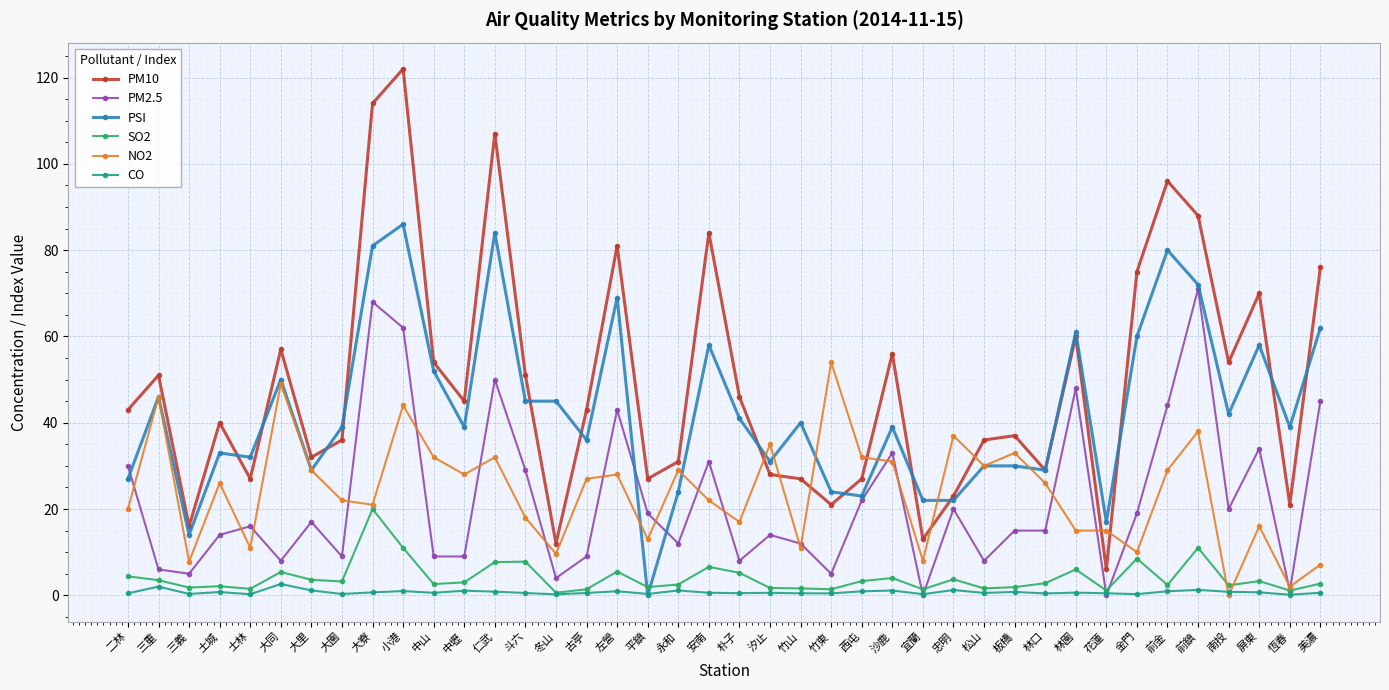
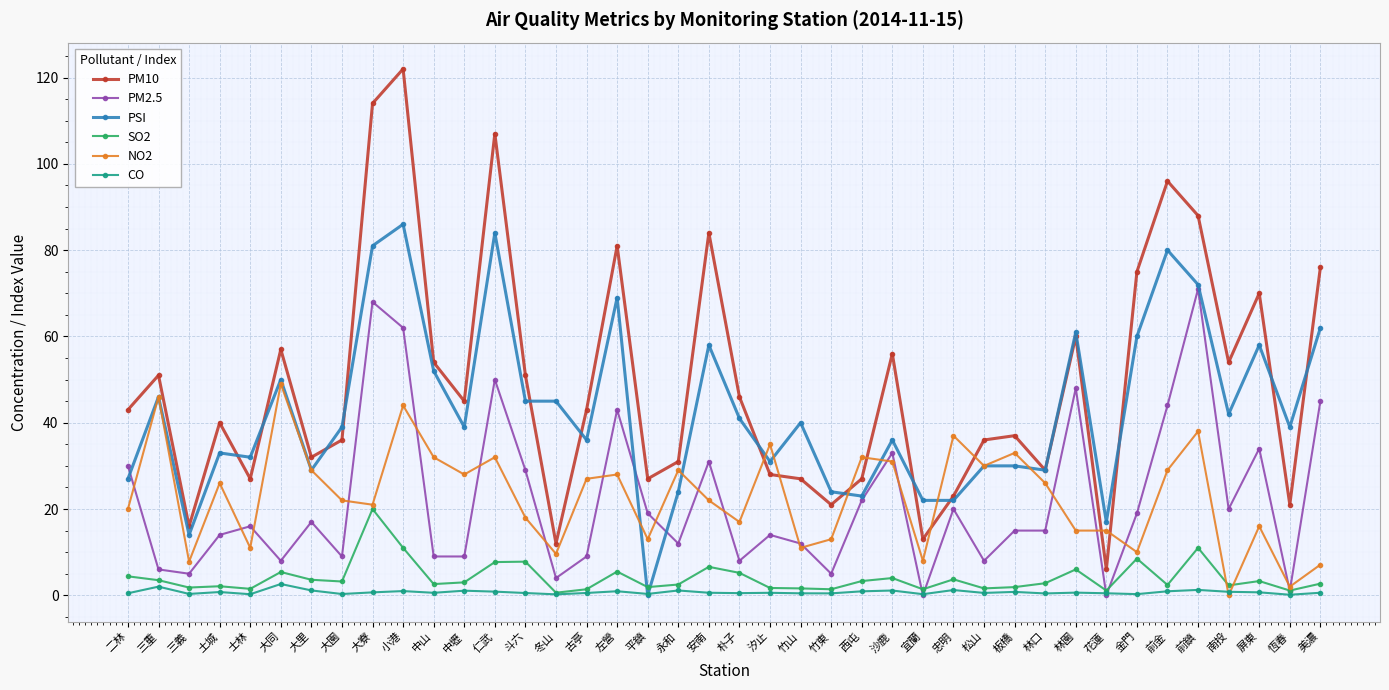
NO2, 竹東: 54 -> 13
PSI, 沙鹿: 39 -> 36
